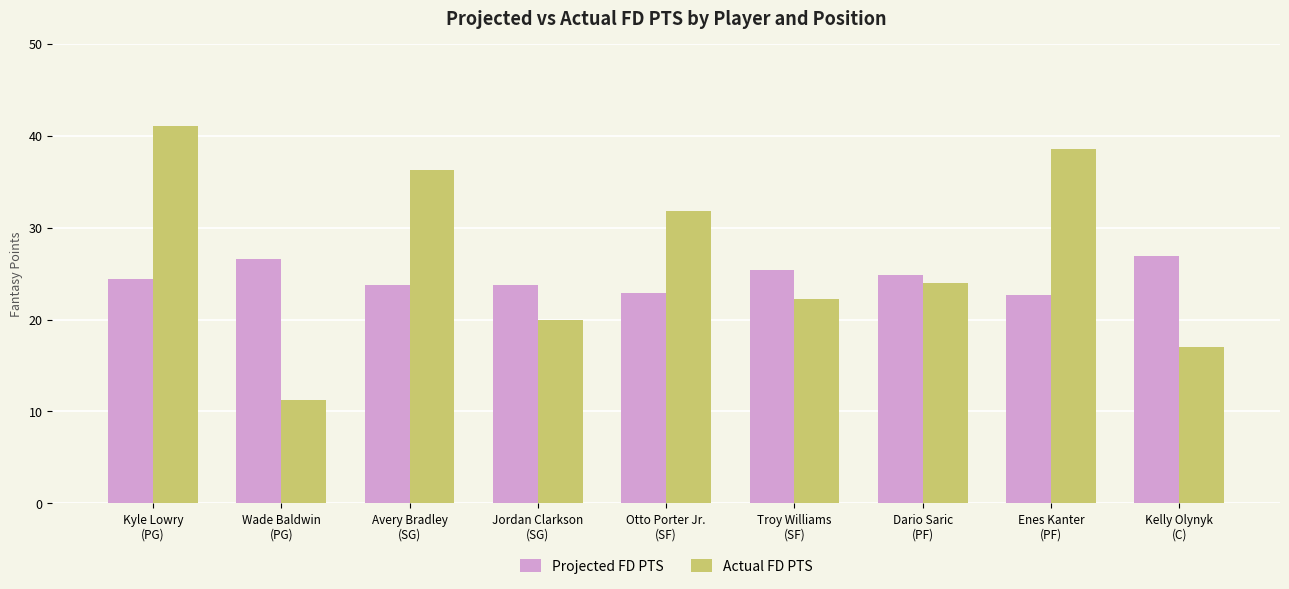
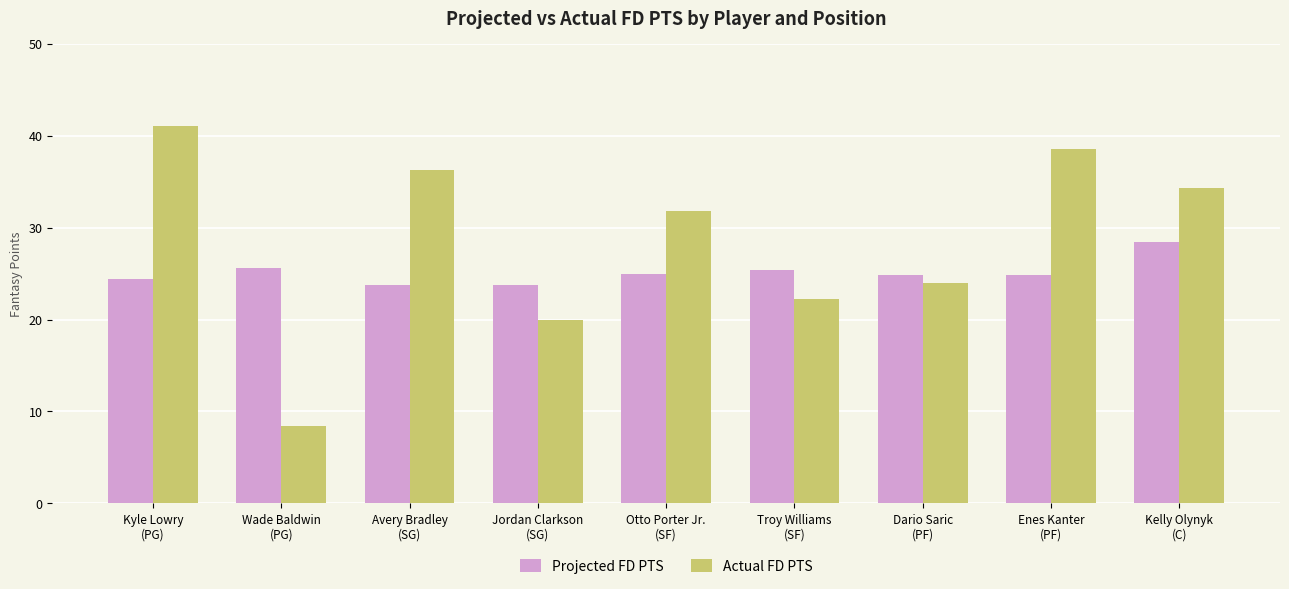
Projected FD PTS, Wade Baldwin (PG): 27 -> 26
Actual FD PTS, Wade Baldwin (PG): 11 -> 8
Projected FD PTS, Otto Porter Jr. (SF): 23 -> 25
Projected FD PTS, Enes Kanter (PF): 23 -> 25
Projected FD PTS, Kelly Olynyk (C): 27 -> 28
Actual FD PTS, Kelly Olynyk (C): 17 -> 34
